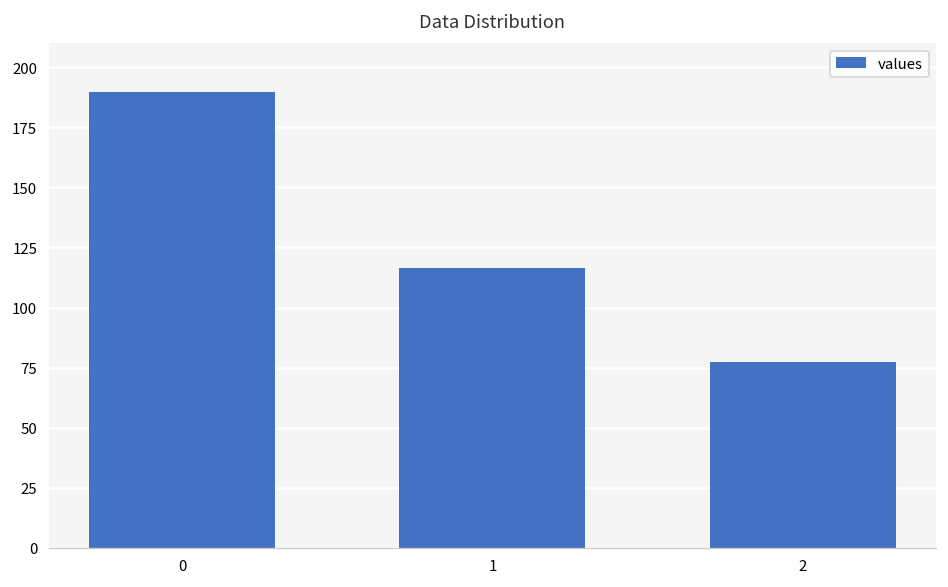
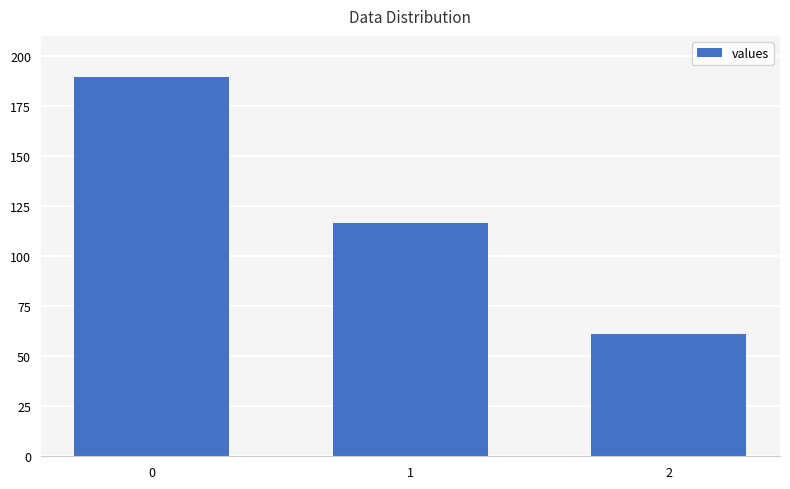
2: 77 -> 61
